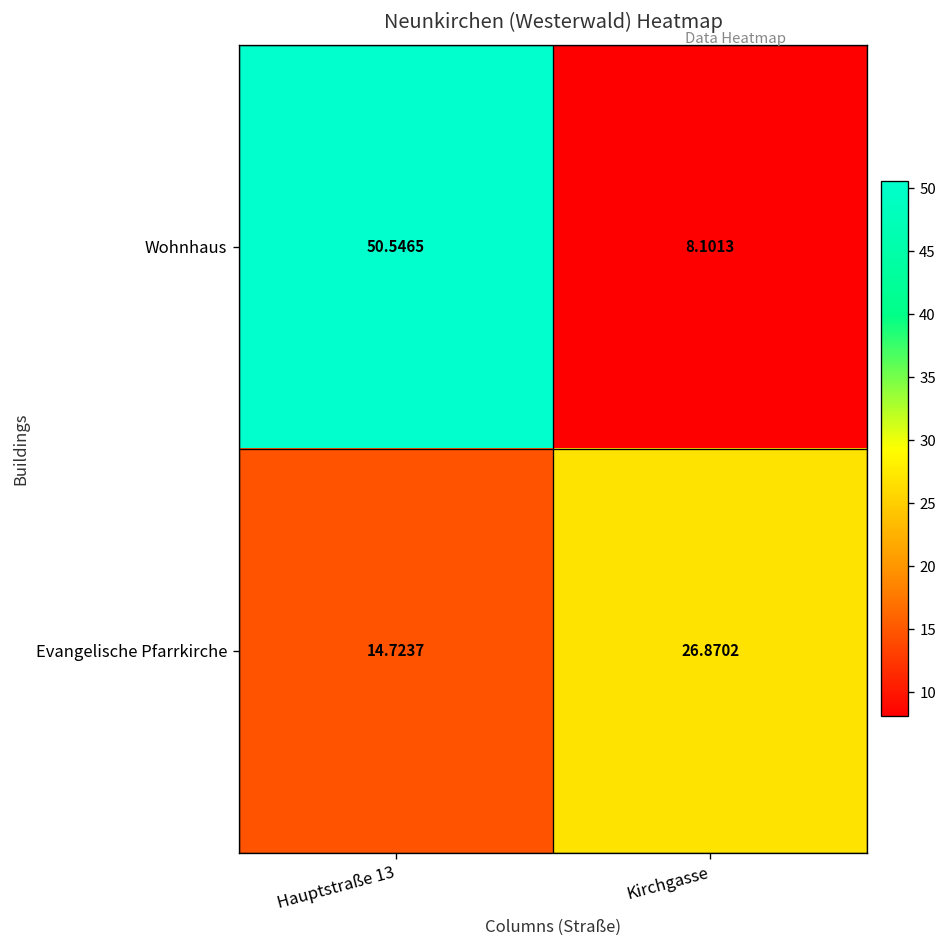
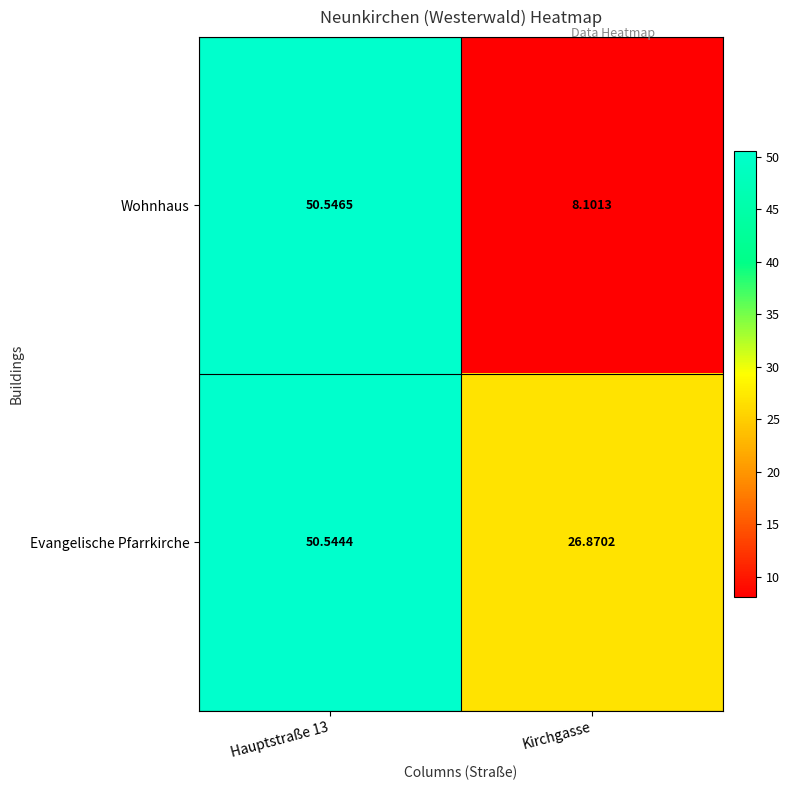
Evangelische Pfarrkirche, Hauptstraße 13: 14.7237 -> 50.5444
